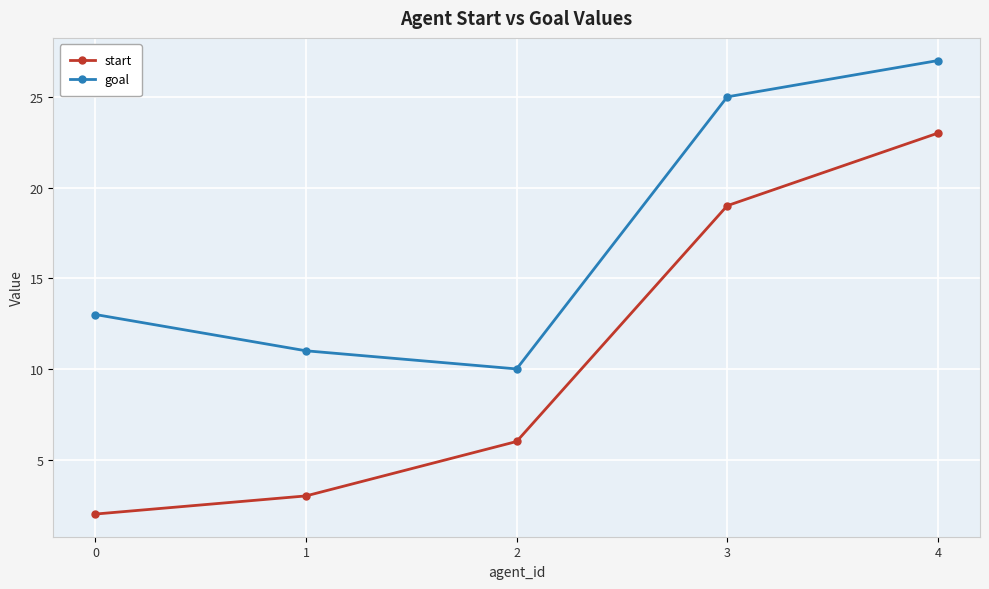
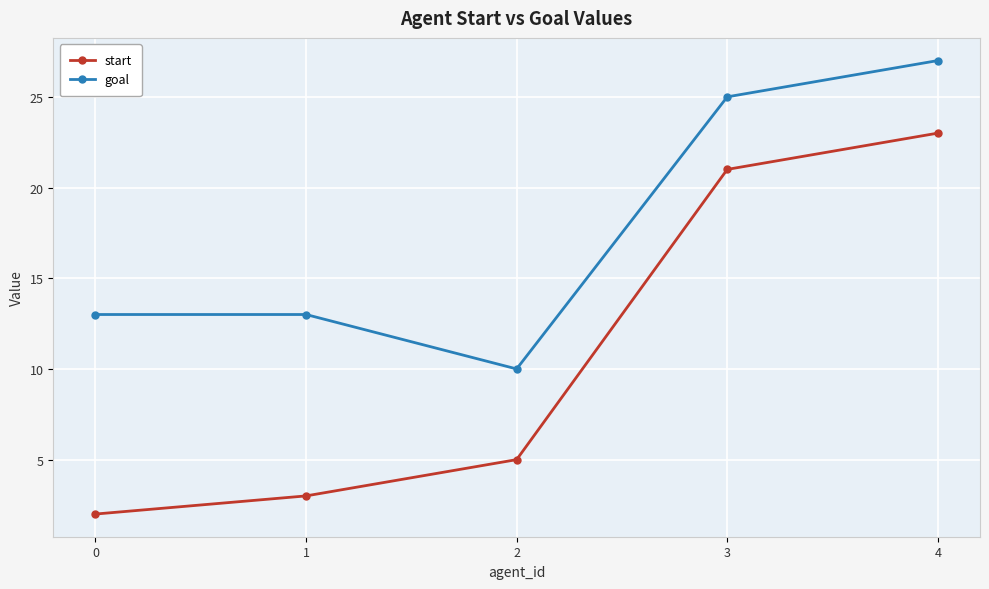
goal, 1: 11 -> 13
start, 2: 6 -> 5
start, 3: 19 -> 21
